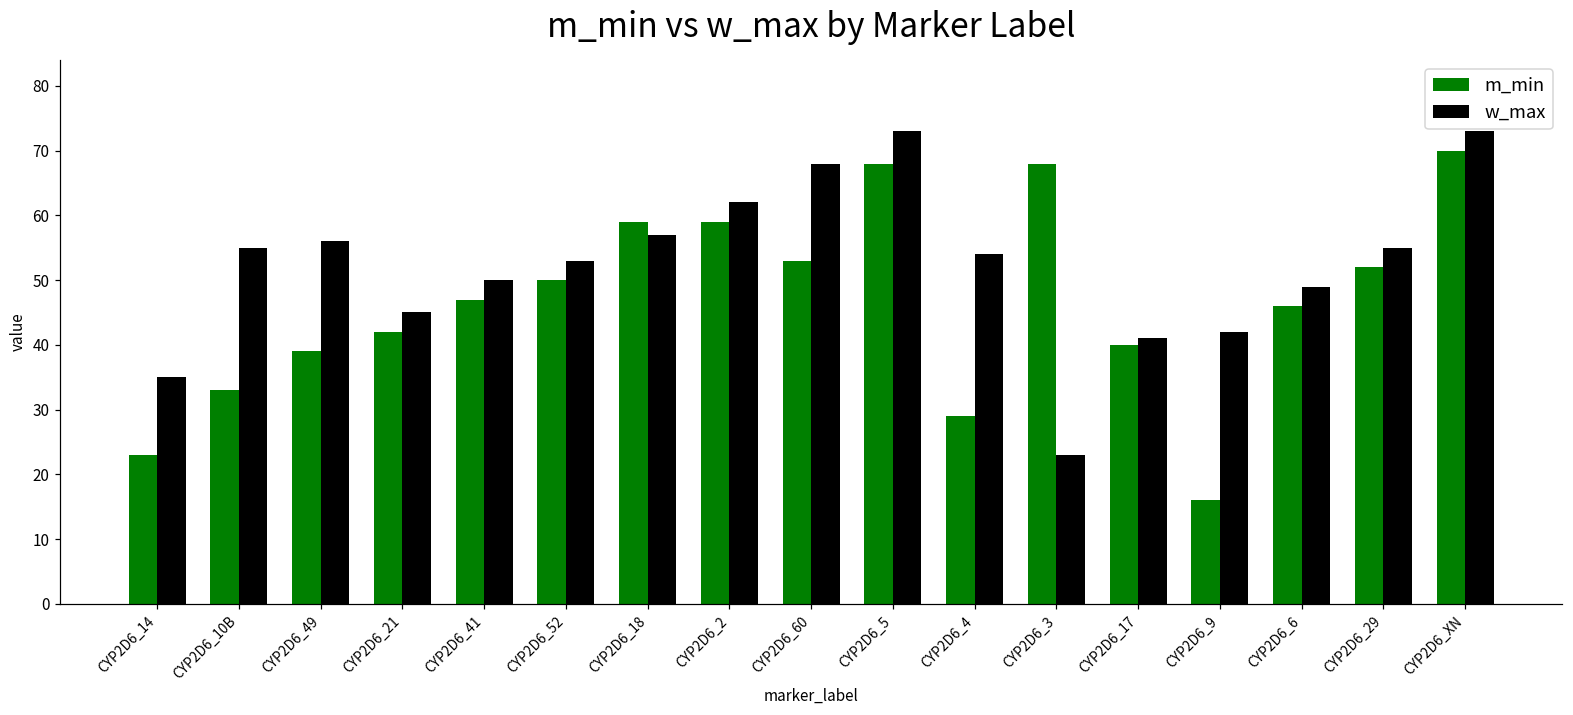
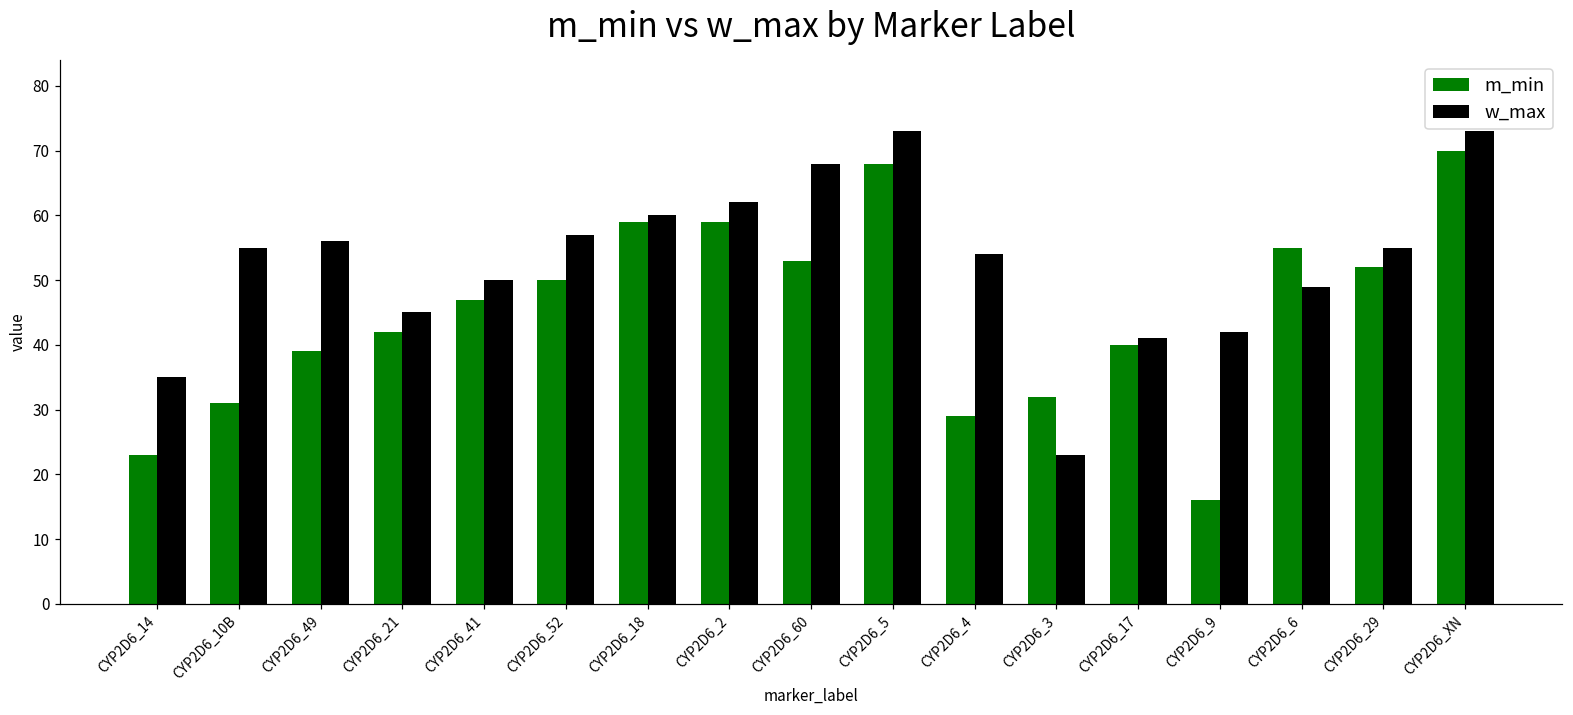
m_min, CYP2D6_10B: 33 -> 31
w_max, CYP2D6_52: 53 -> 57
w_max, CYP2D6_18: 57 -> 60
m_min, CYP2D6_3: 68 -> 32
m_min, CYP2D6_6: 46 -> 55
